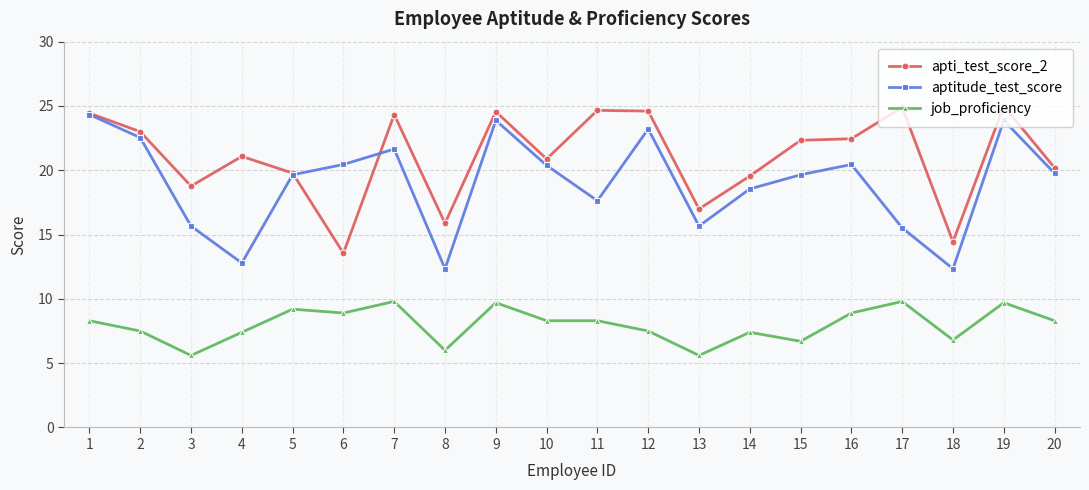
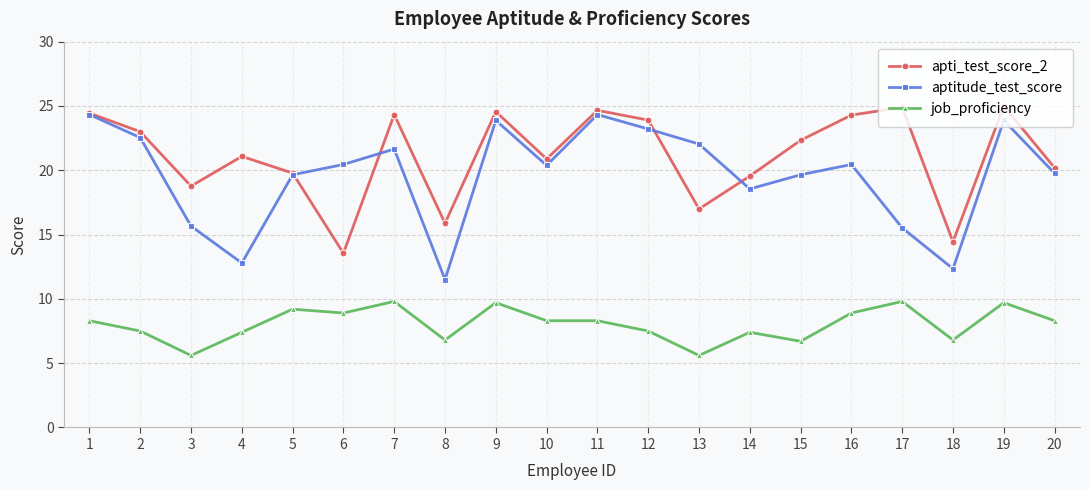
aptitude_test_score, 8: 12.3 -> 11.5
job_proficiency, 8: 6.0 -> 6.8
aptitude_test_score, 11: 17.6 -> 24.3
apti_test_score_2, 12: 24.6 -> 23.9
aptitude_test_score, 13: 15.7 -> 22.0
apti_test_score_2, 16: 22.5 -> 24.3
